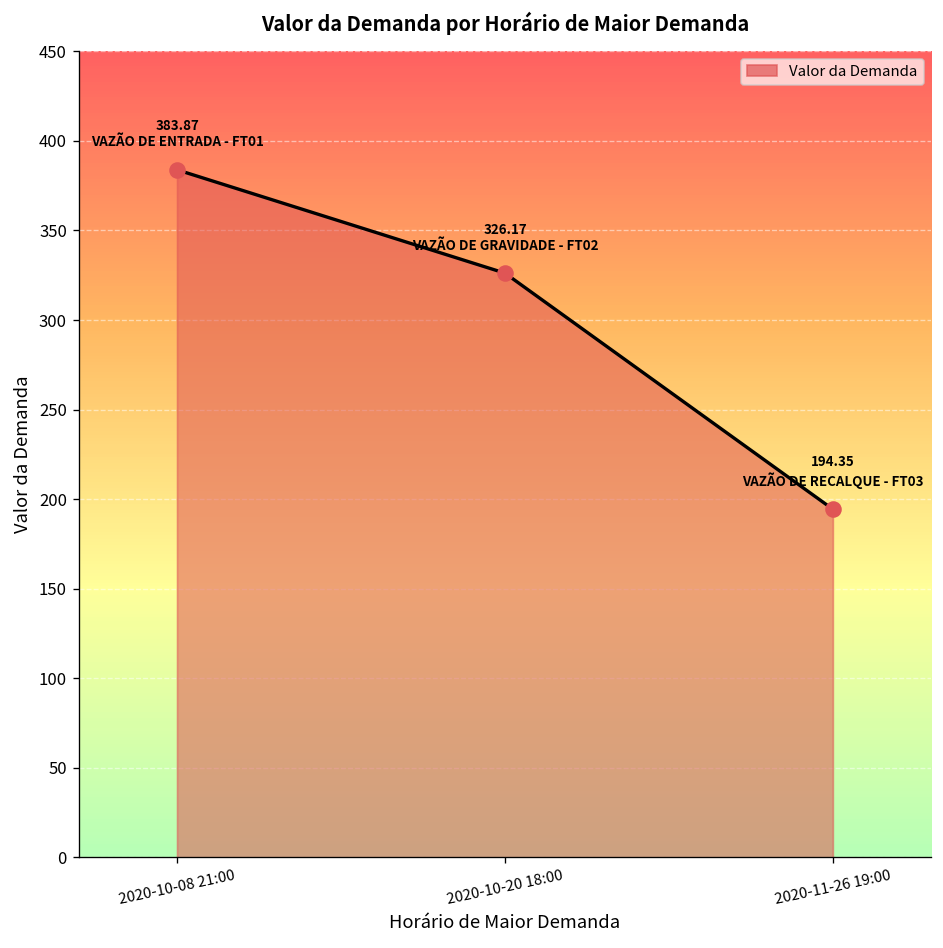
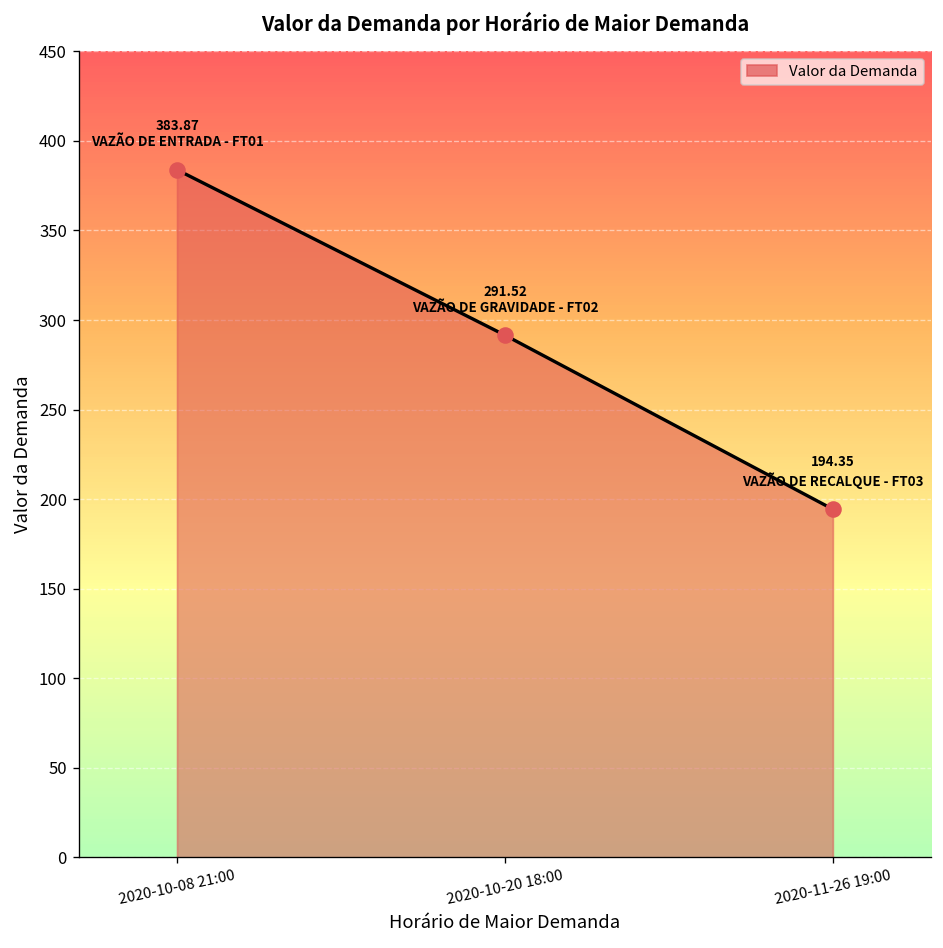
2020-10-20 18:00: 326.17 -> 291.52
